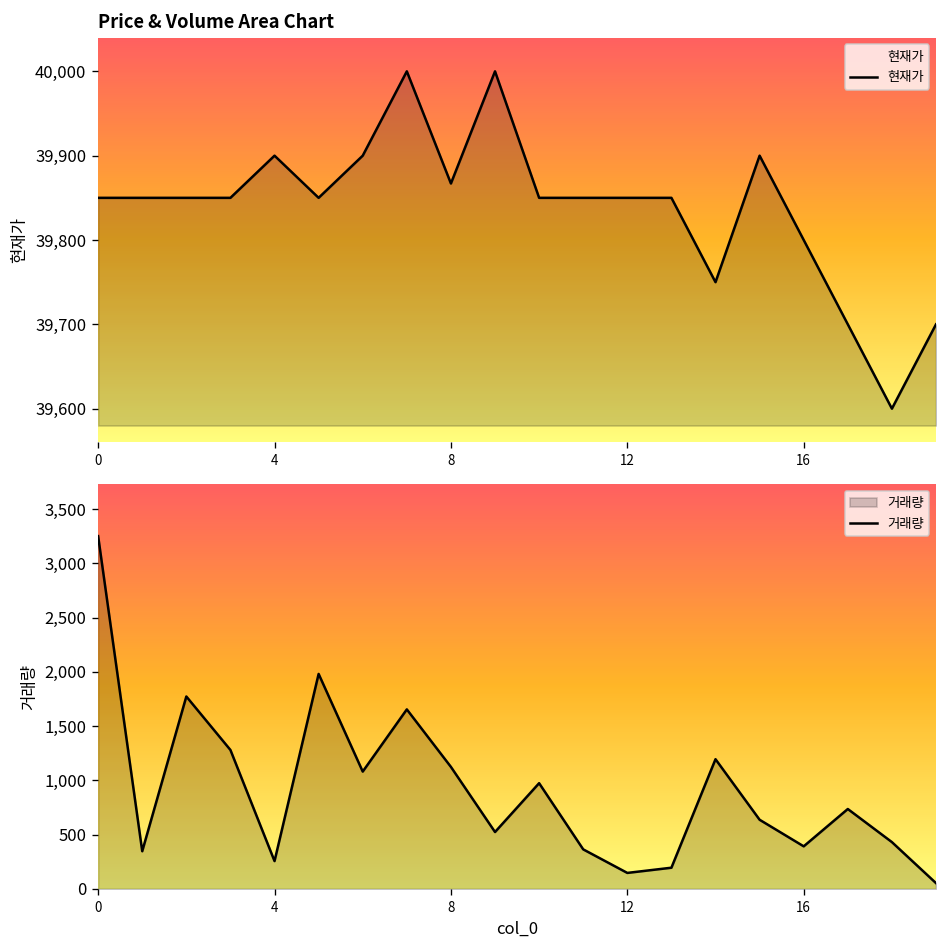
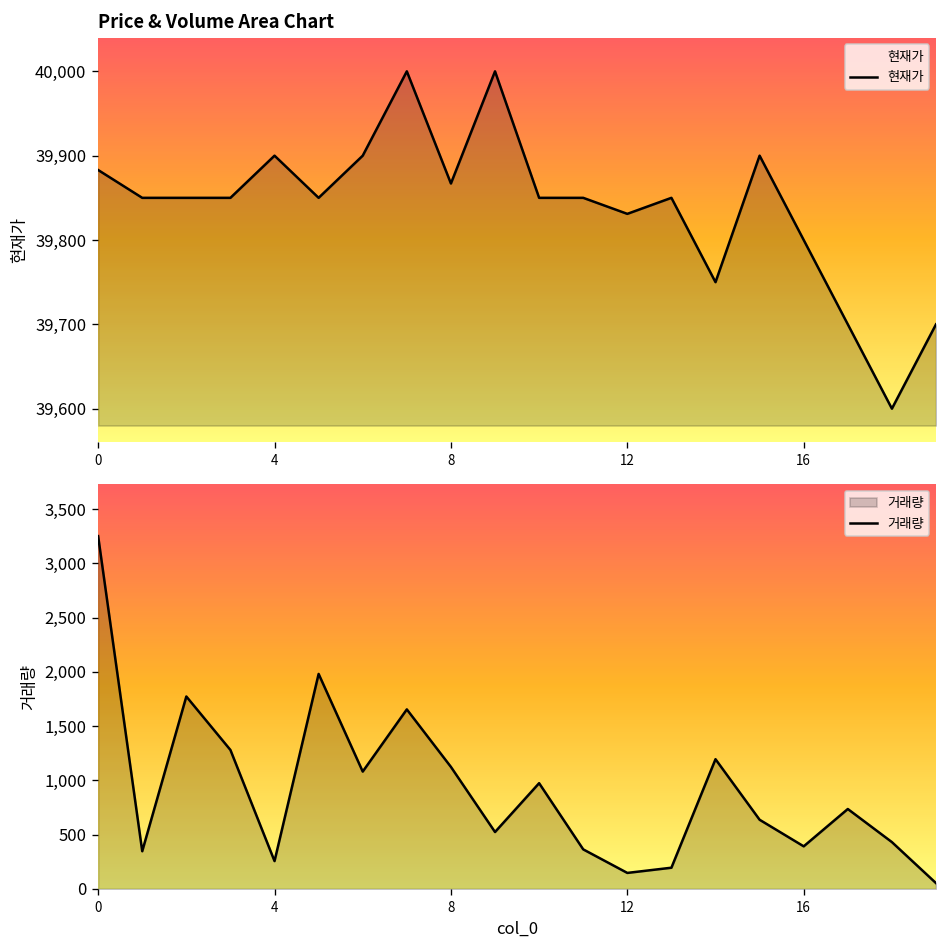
Price & Volume Area Chart, 0: 39,850 -> 39,880
Price & Volume Area Chart, 12: 39,850 -> 39,830
